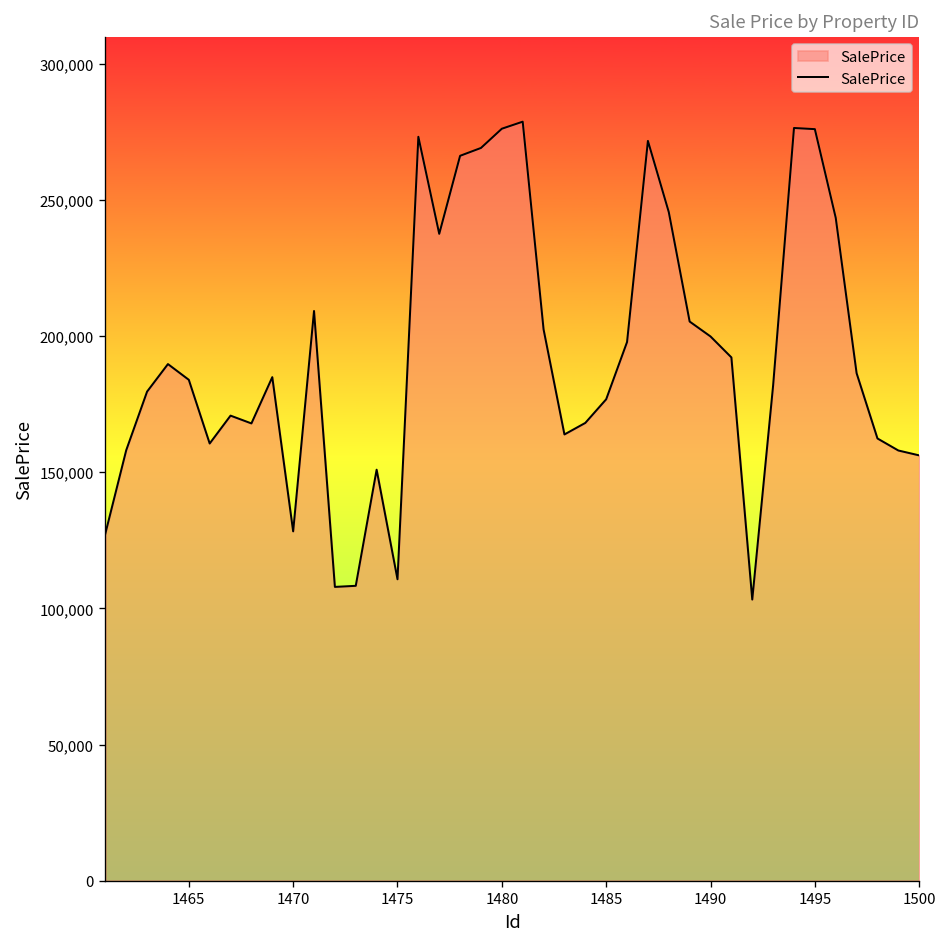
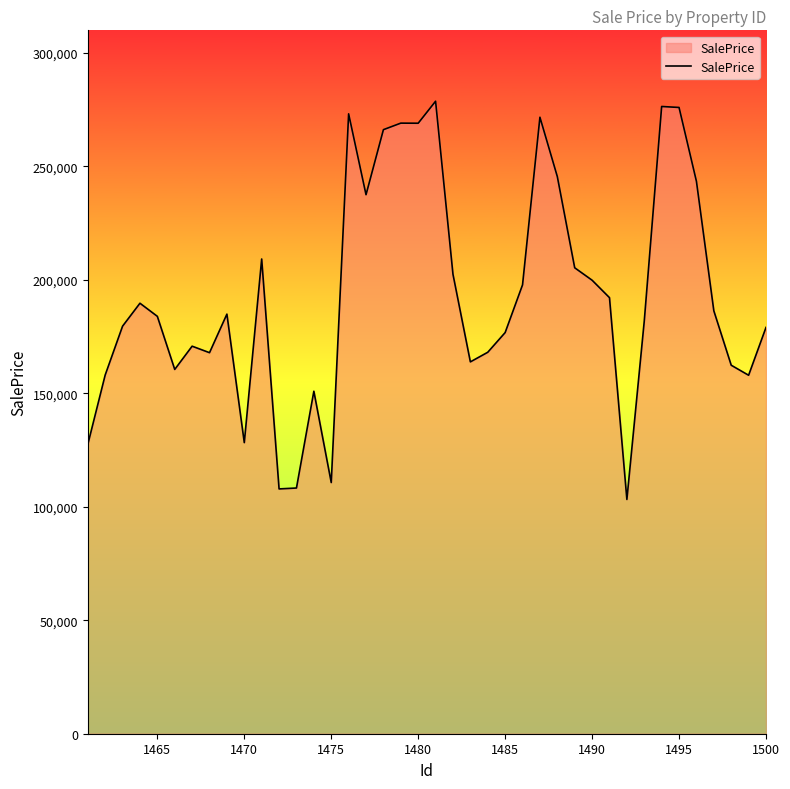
1480: 276,000 -> 269,000
1500: 156,000 -> 179,000
